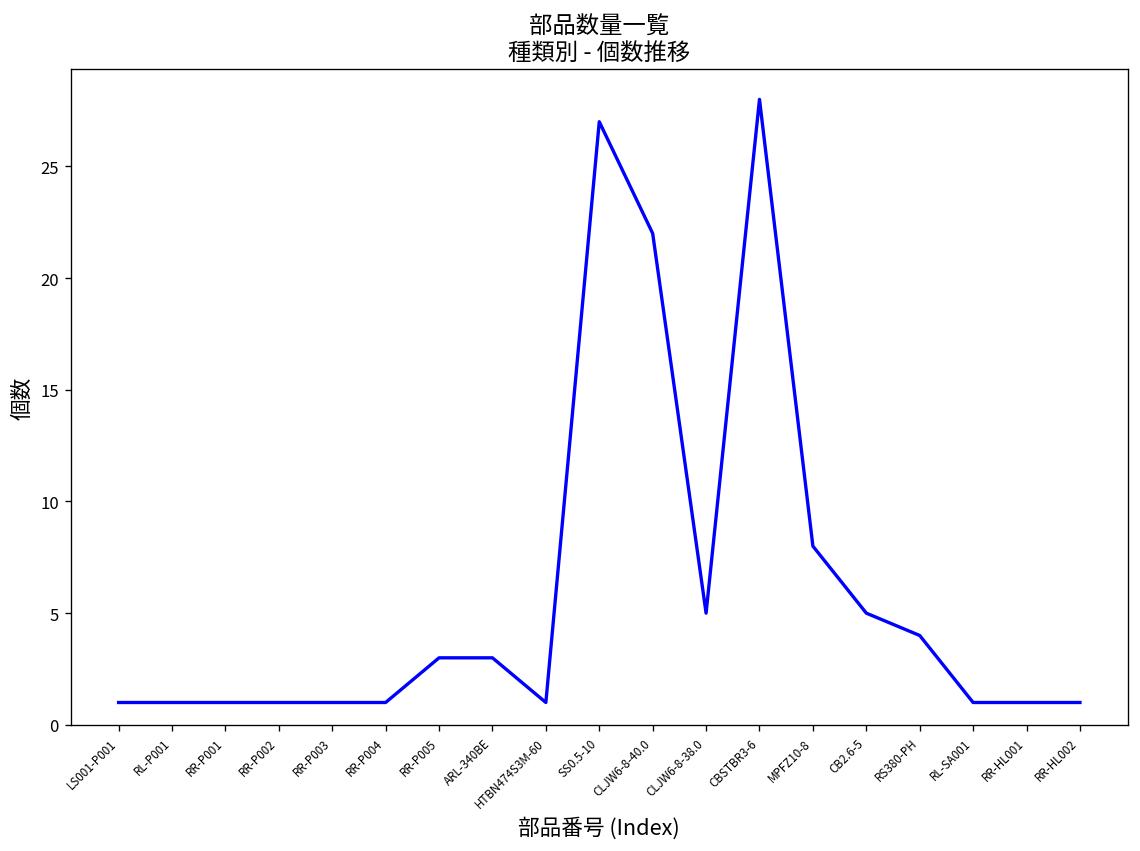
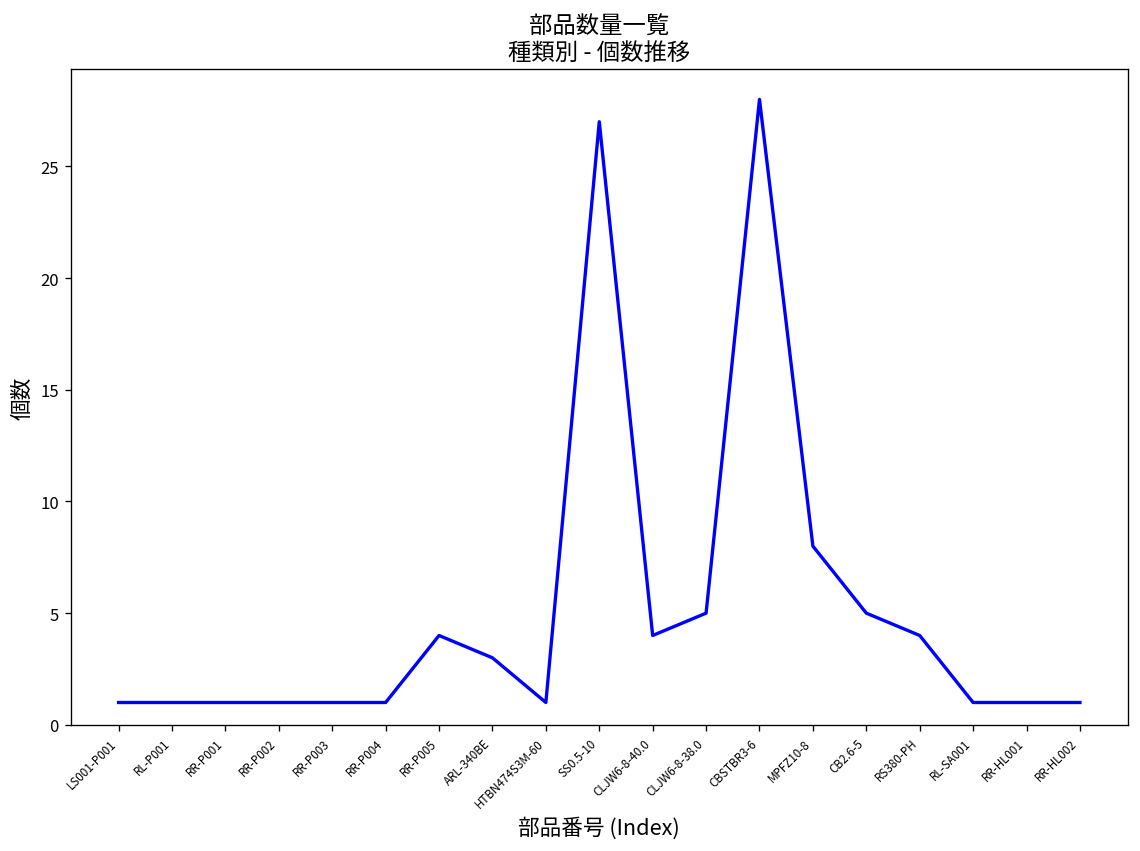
RR-P005: 3 -> 4
CLJW6-8-40.0: 22 -> 4
